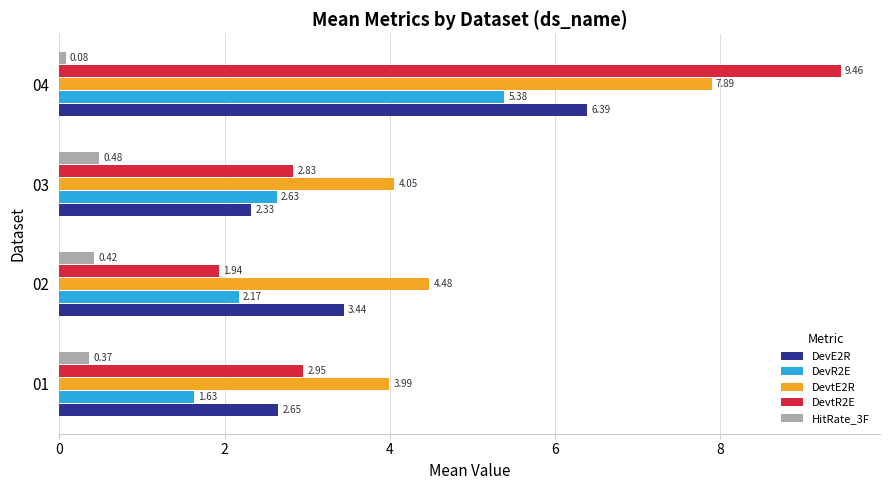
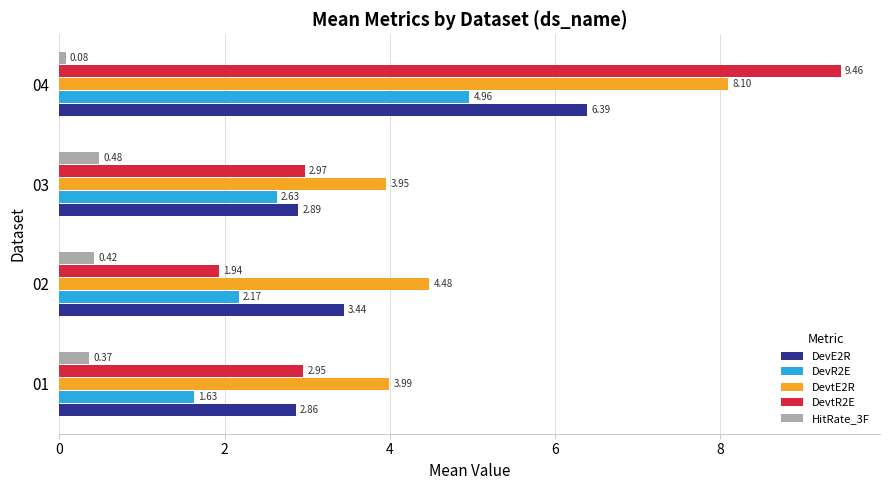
DevtE2R, 04: 7.89 -> 8.10
DevR2E, 04: 5.38 -> 4.96
DevtR2E, 03: 2.83 -> 2.97
DevtE2R, 03: 4.05 -> 3.95
DevE2R, 03: 2.33 -> 2.89
DevE2R, 01: 2.65 -> 2.86
